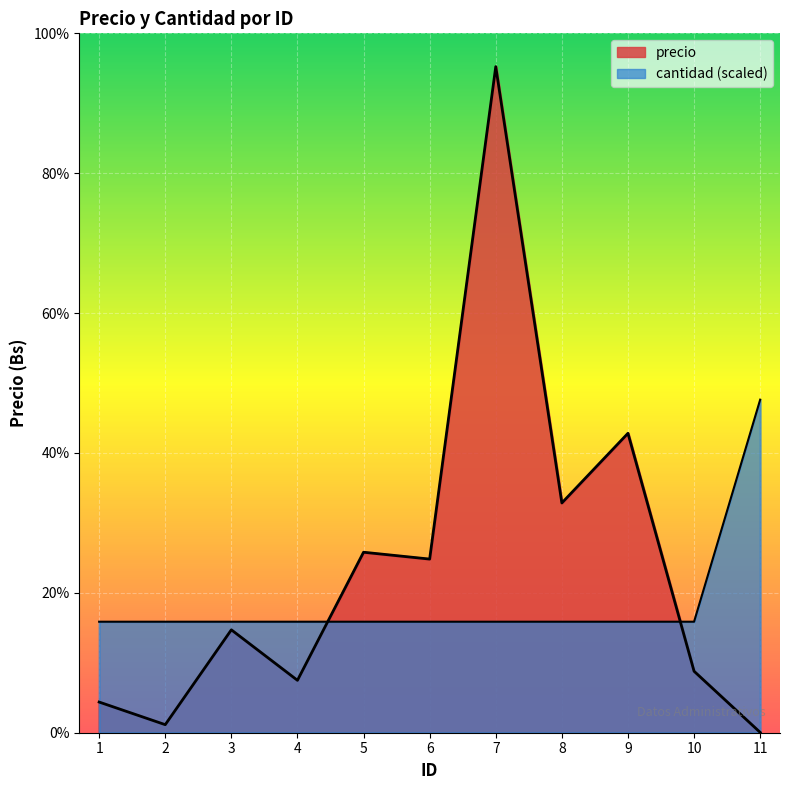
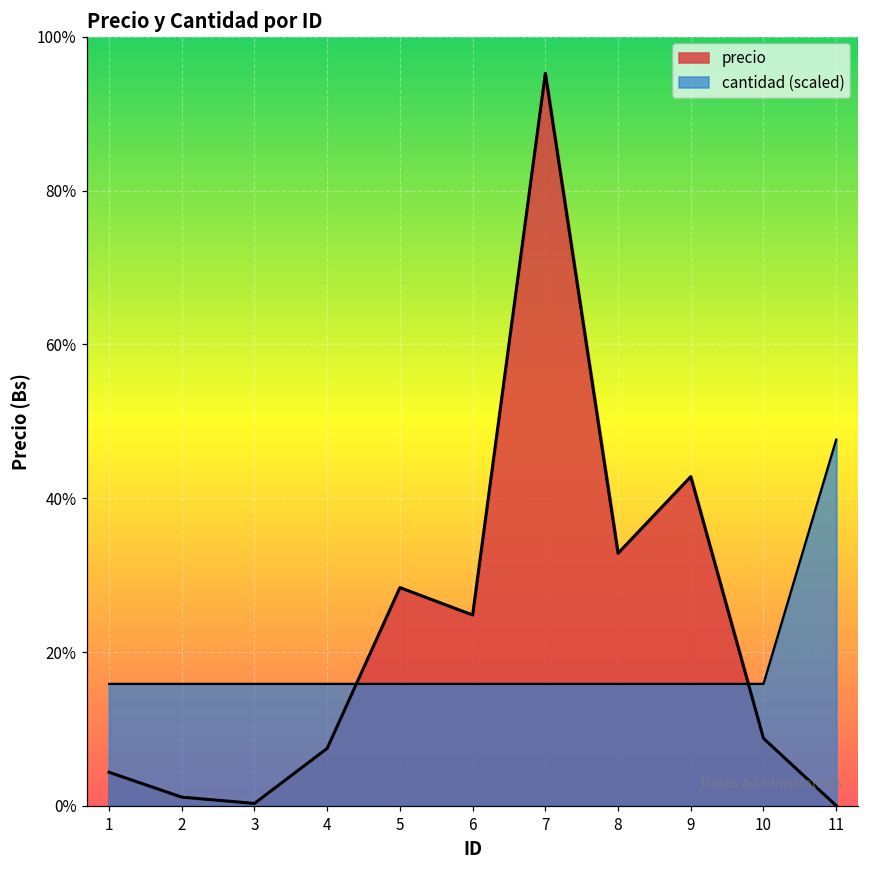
precio, 3: 15% -> 0%
precio, 5: 26% -> 28%
